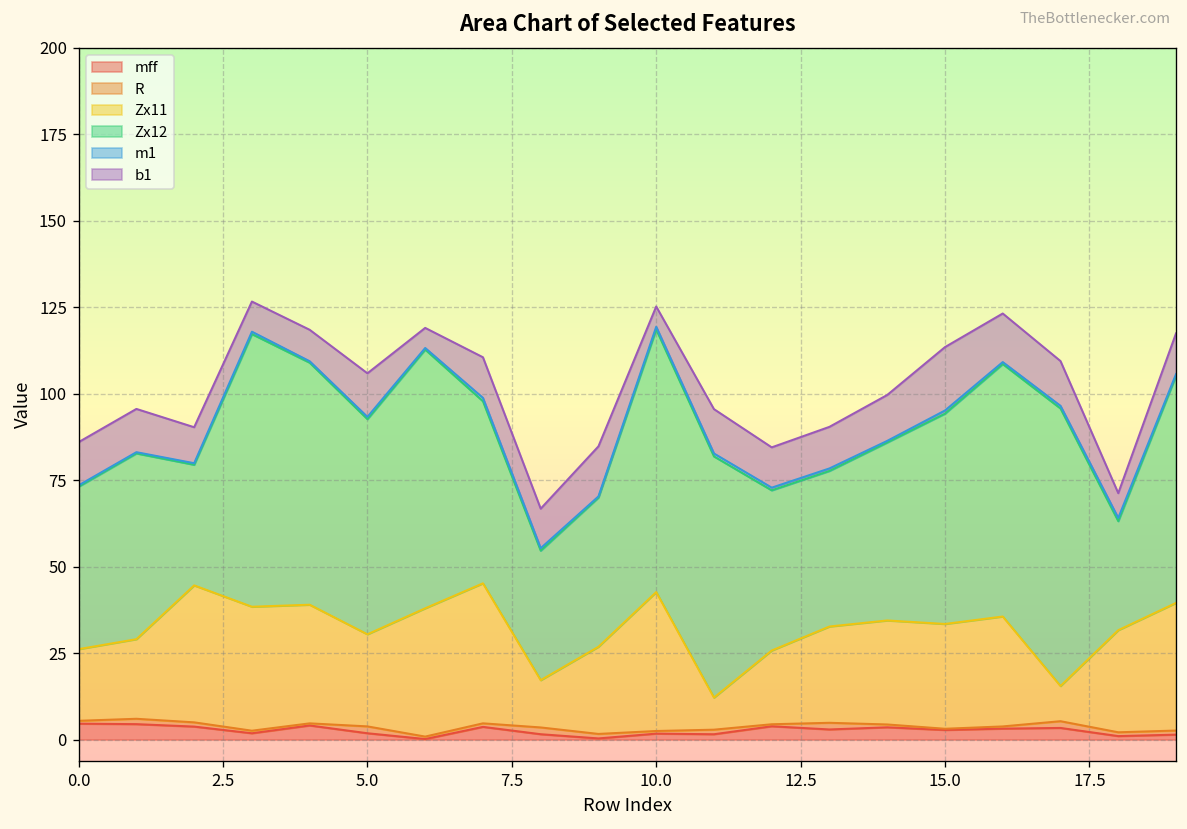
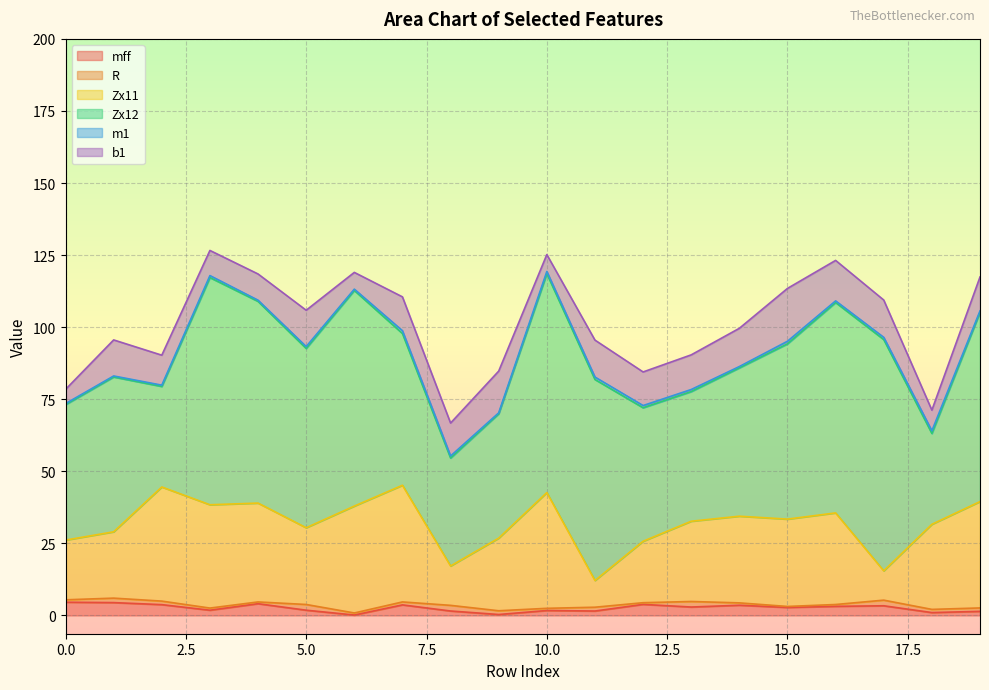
b1, 0.0: 12 -> 5
